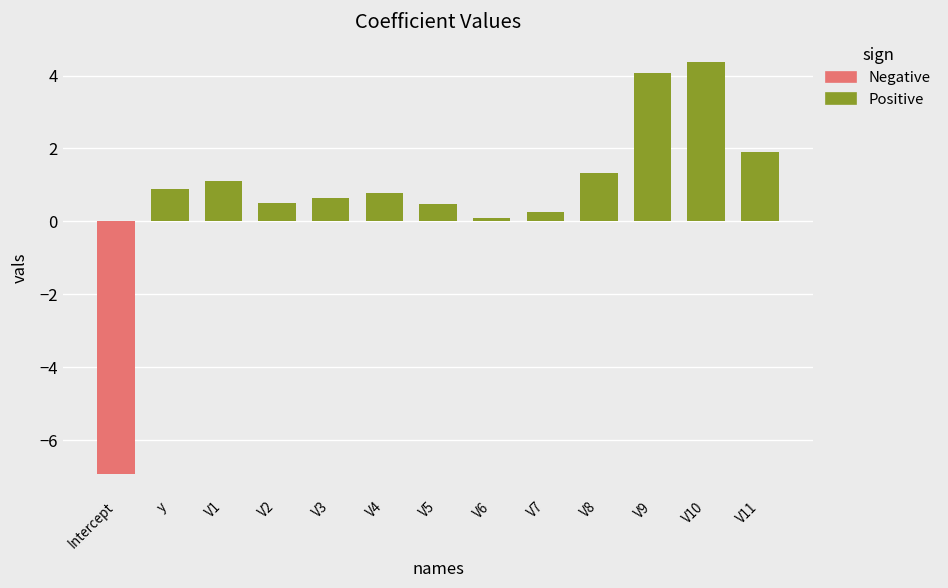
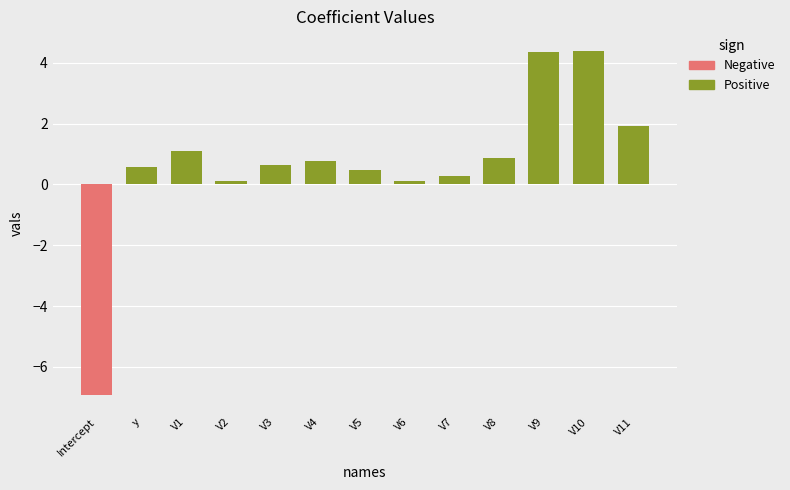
y: 0.9 -> 0.6
V2: 0.5 -> 0.1
V8: 1.3 -> 0.9
V9: 4.1 -> 4.3
